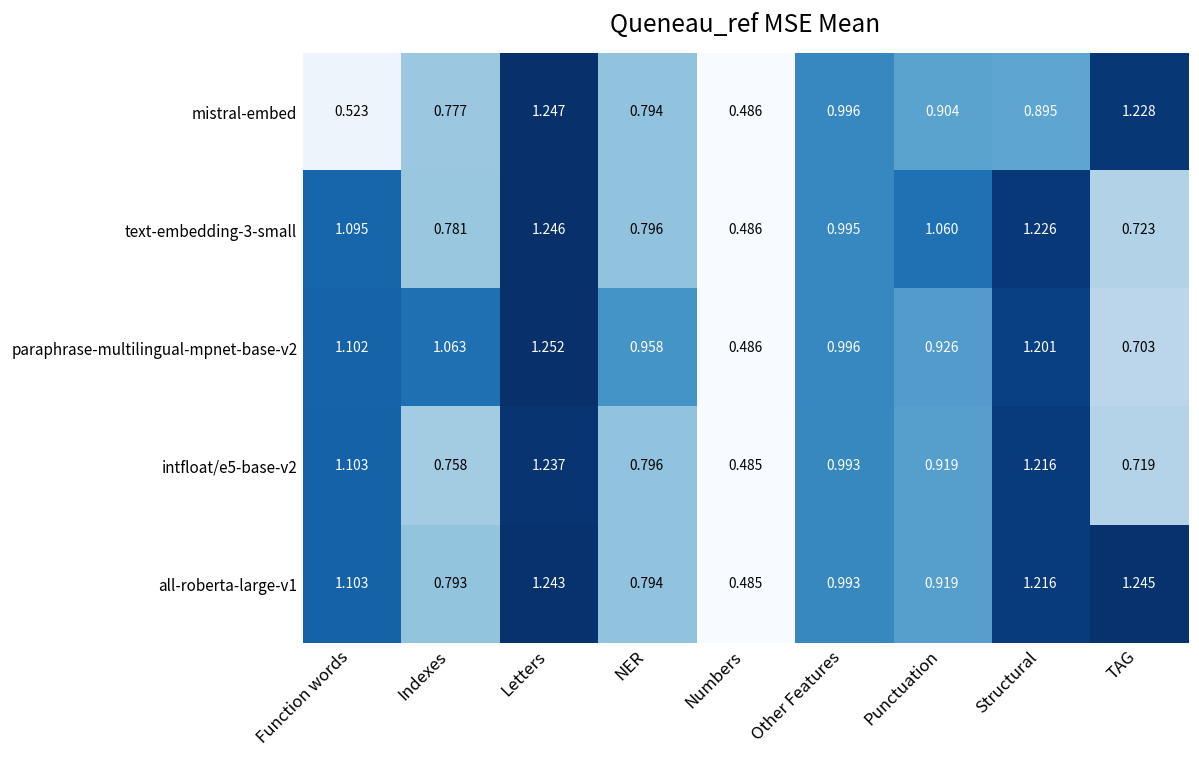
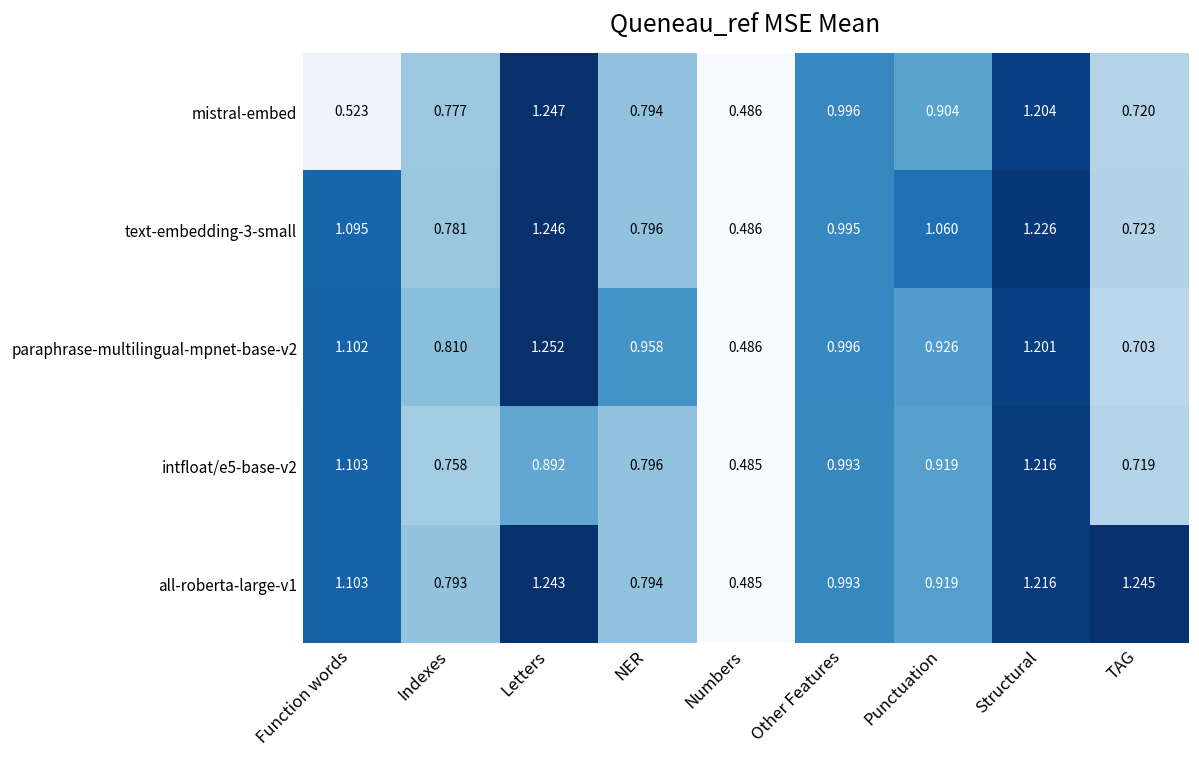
mistral-embed, Structural: 0.895 -> 1.204
mistral-embed, TAG: 1.228 -> 0.720
paraphrase-multilingual-mpnet-base-v2, Indexes: 1.063 -> 0.810
intfloat/e5-base-v2, Letters: 1.237 -> 0.892
